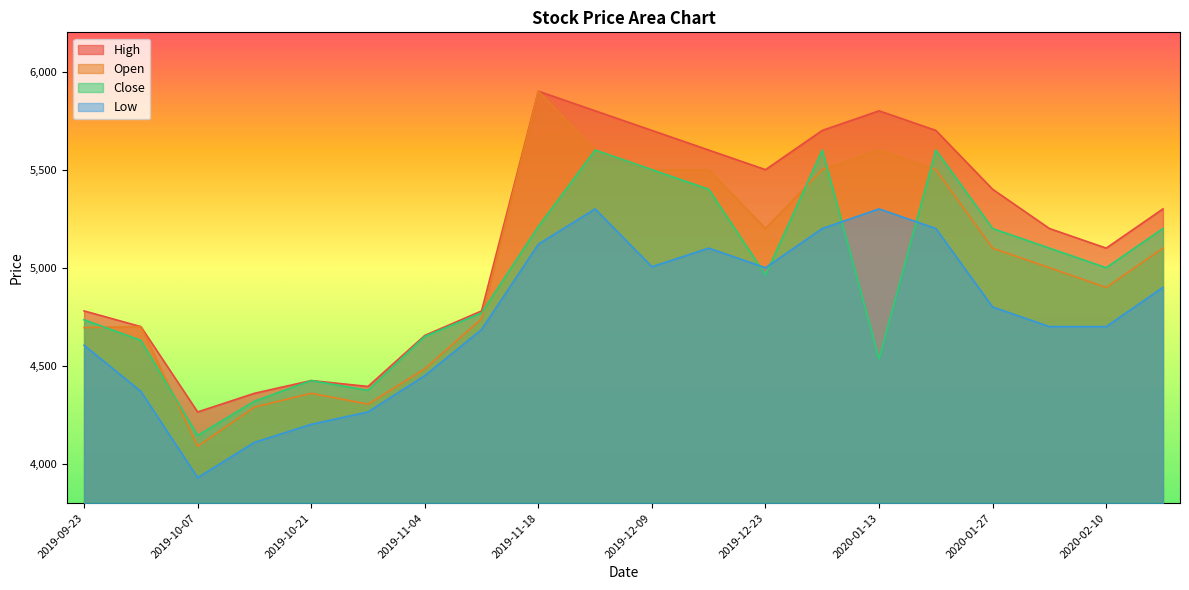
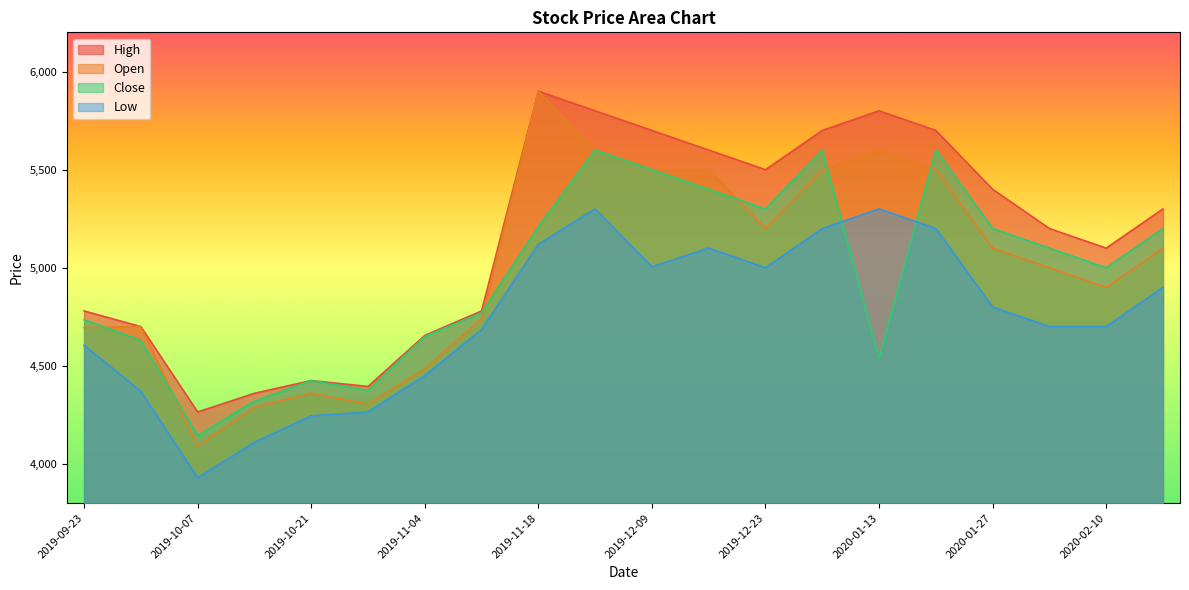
Low, 2019-10-21: 4,200 -> 4,250
Close, 2019-12-23: 4,960 -> 5,300
